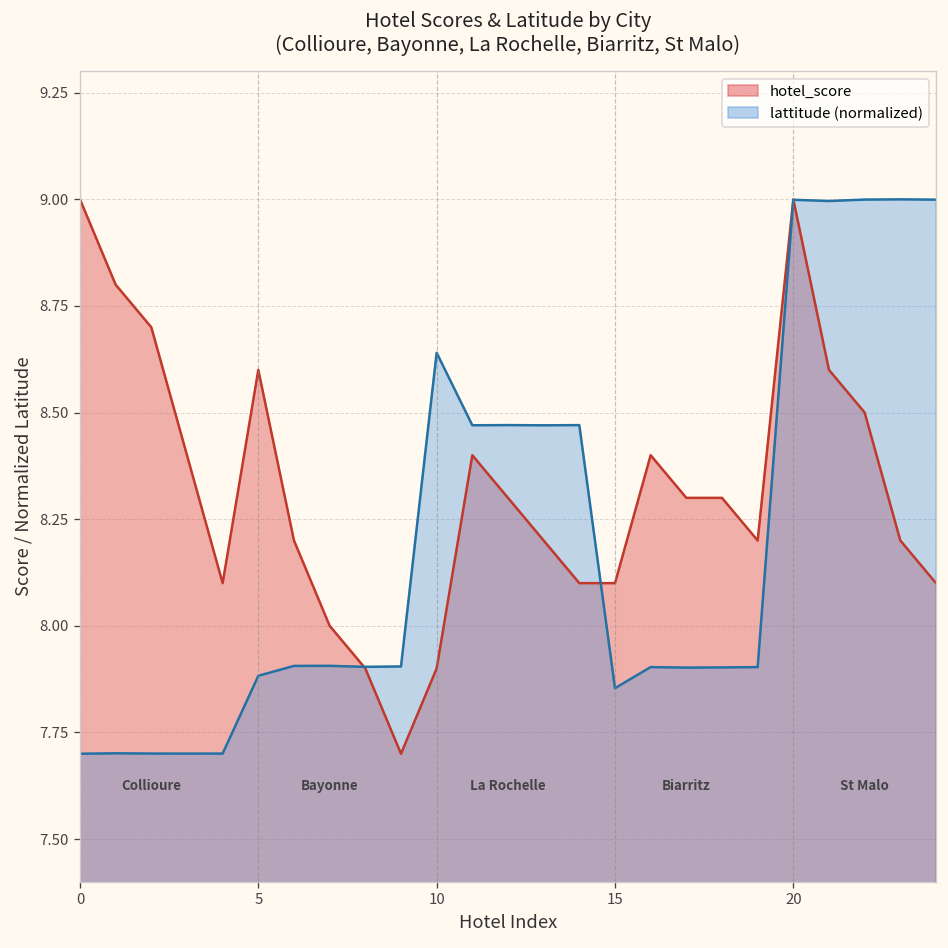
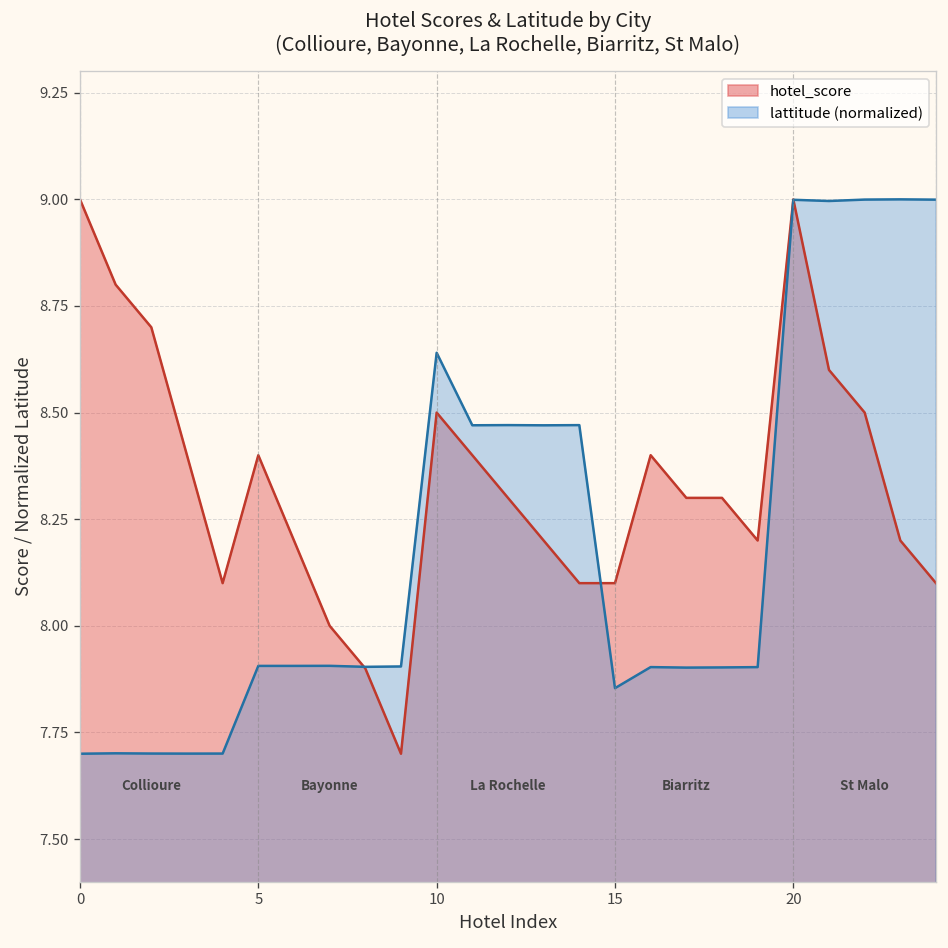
hotel_score, 5: 8.6 -> 8.4
lattitude (normalized), 5: 7.88 -> 7.91
hotel_score, 10: 7.9 -> 8.5
